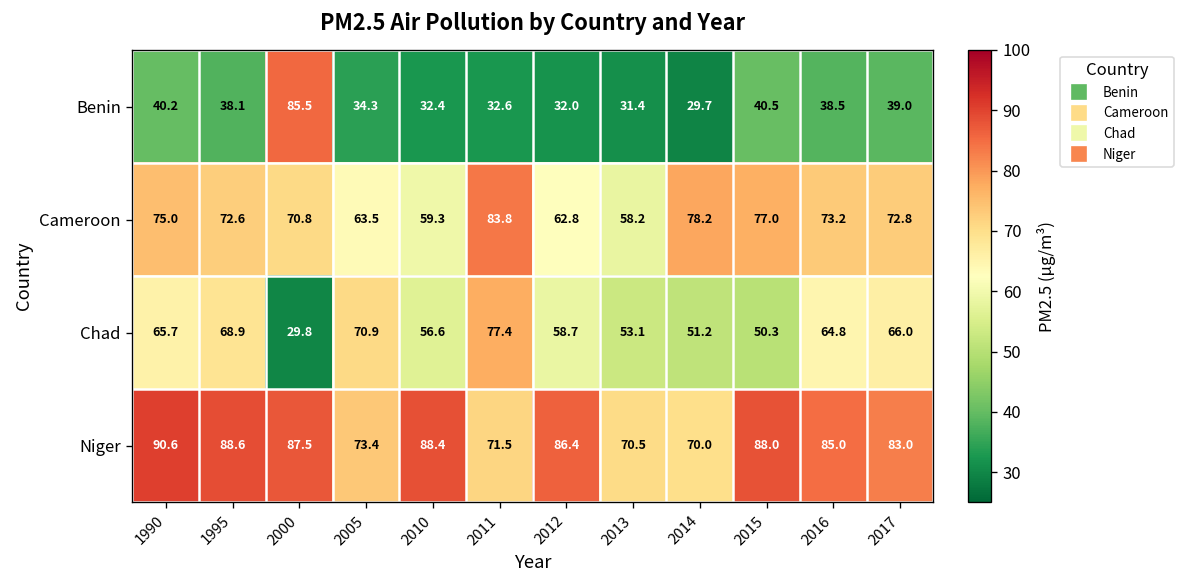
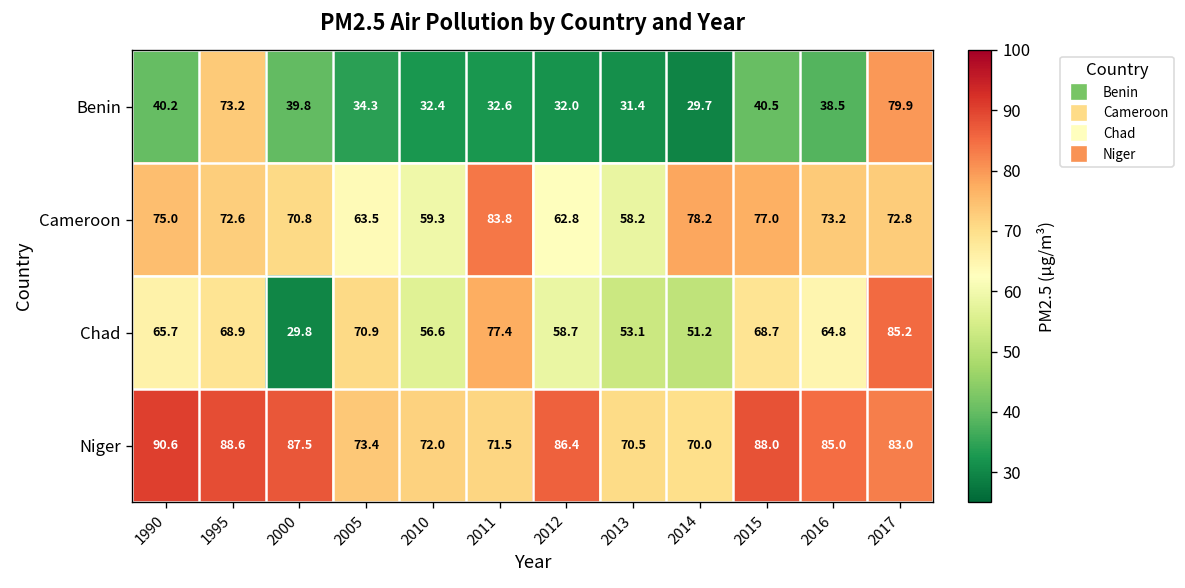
Benin, 1995: 38.1 -> 73.2
Benin, 2000: 85.5 -> 39.8
Benin, 2017: 39.0 -> 79.9
Chad, 2015: 50.3 -> 68.7
Chad, 2017: 66.0 -> 85.2
Niger, 2010: 88.4 -> 72.0
